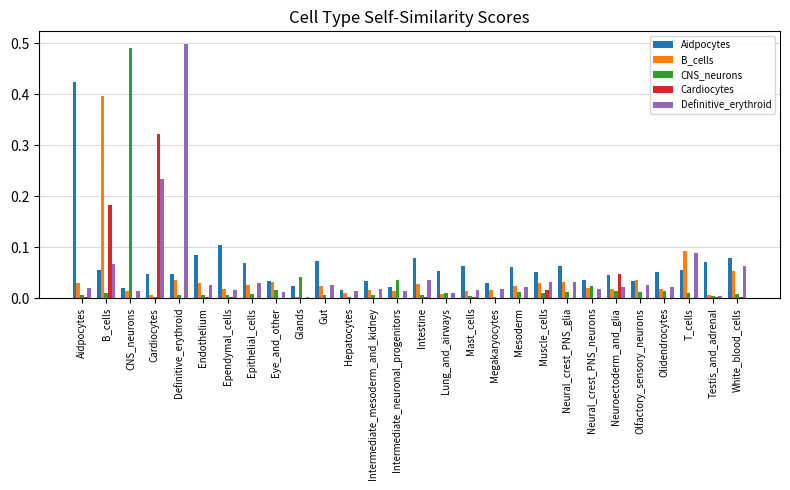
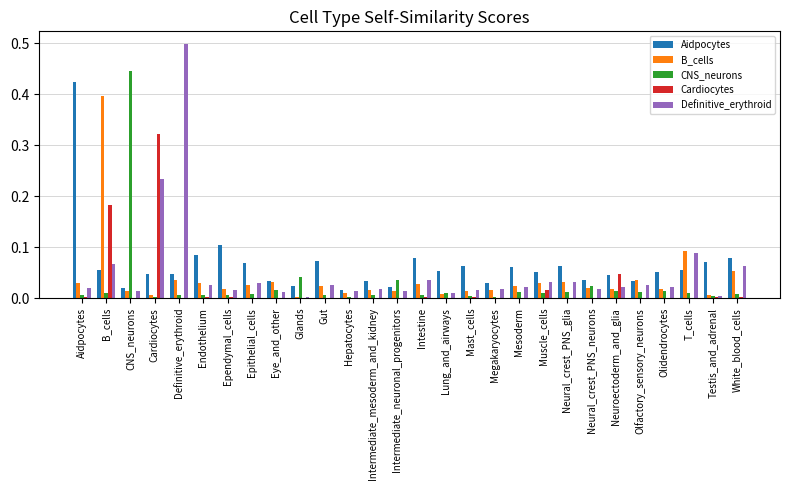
CNS_neurons, CNS_neurons: 0.49 -> 0.45
